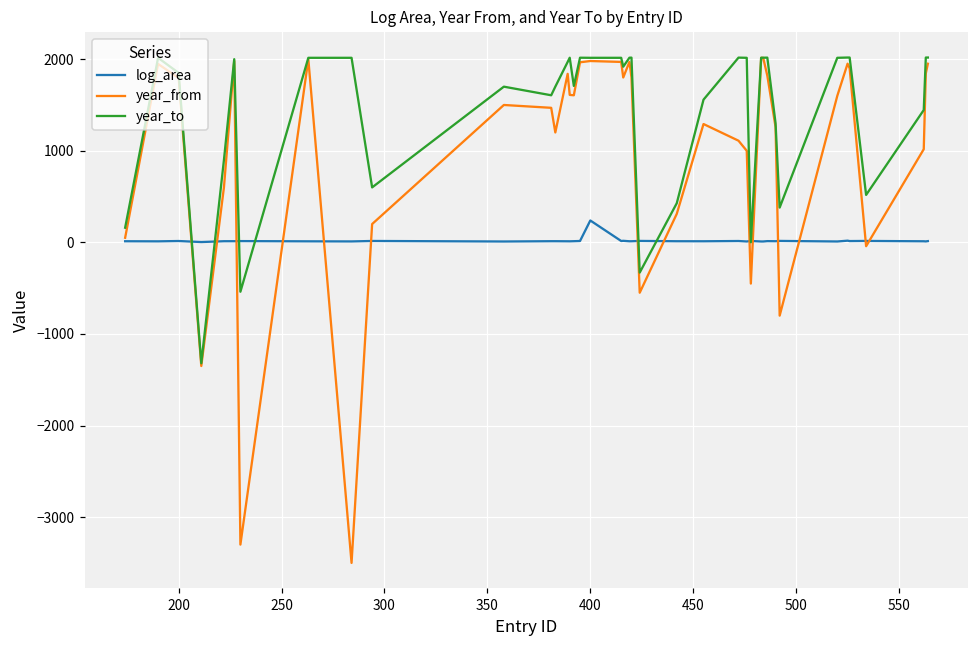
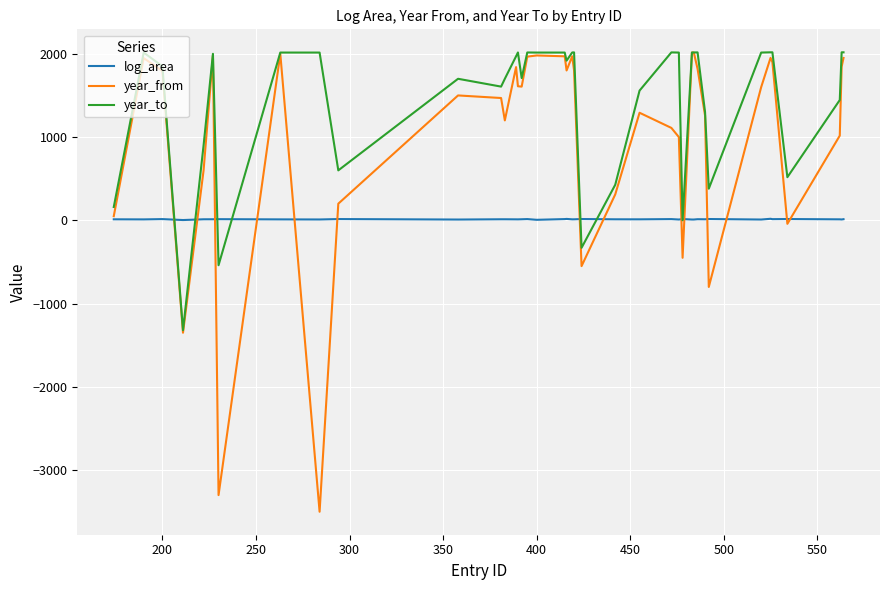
log_area, 400: 200 -> 0
